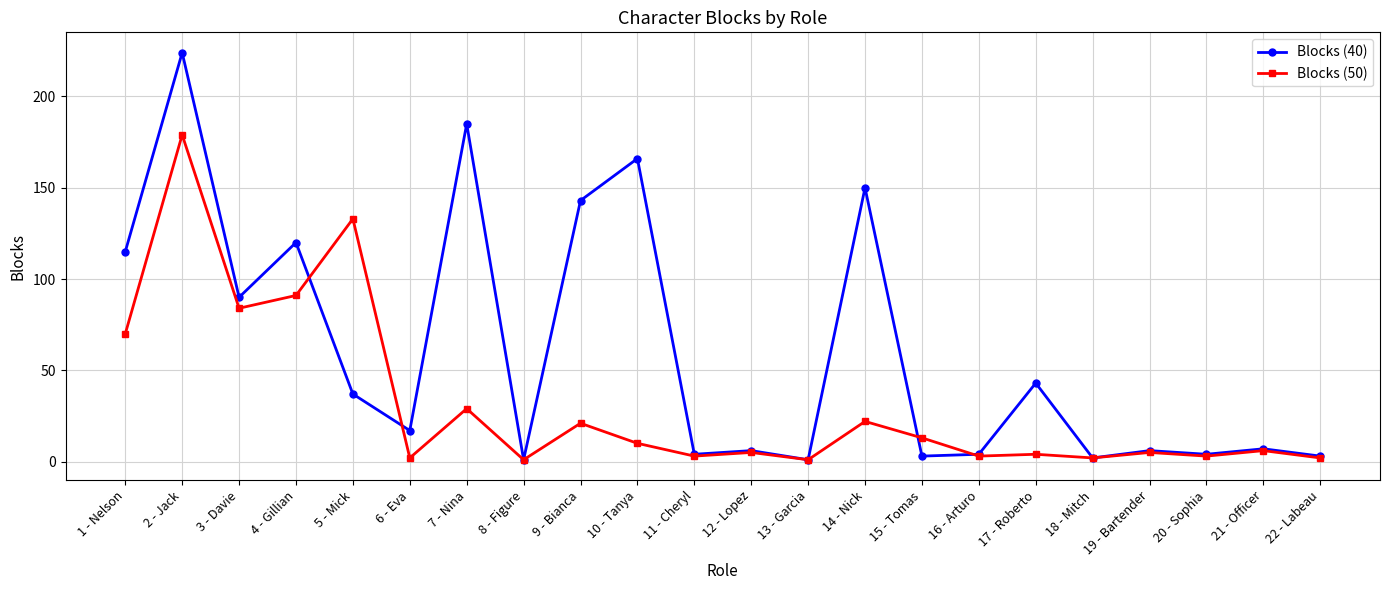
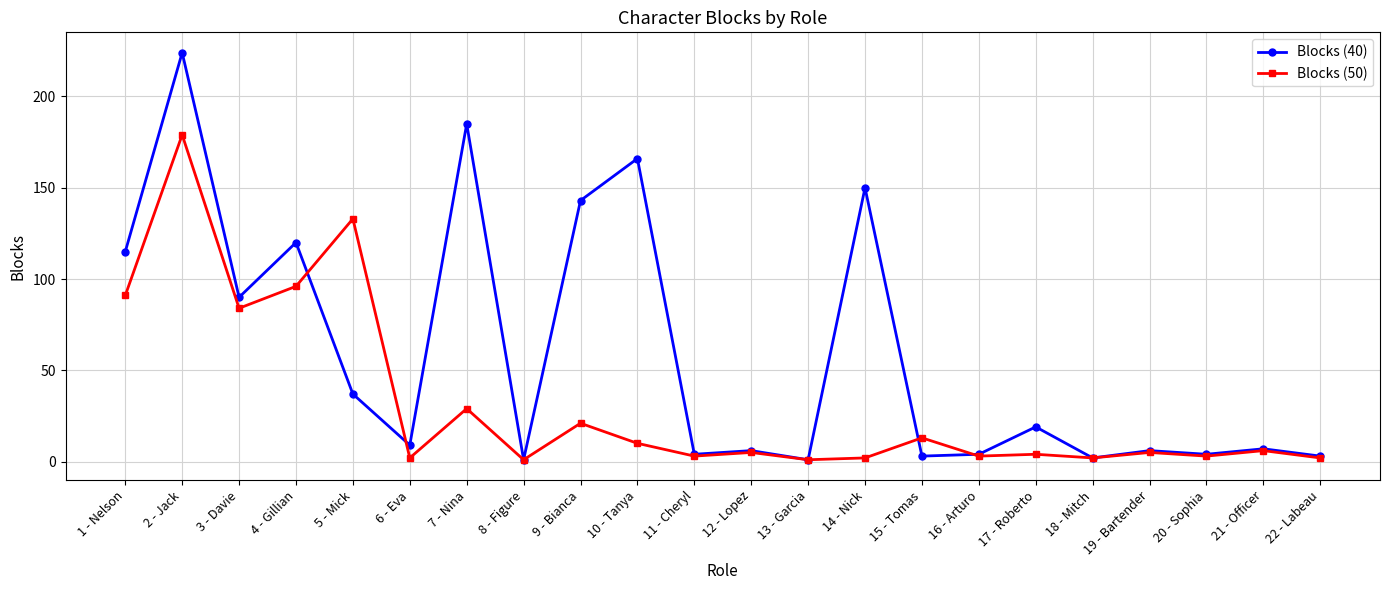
Blocks (50), 1 - Nelson: 70 -> 91
Blocks (50), 4 - Gillian: 91 -> 96
Blocks (40), 6 - Eva: 17 -> 9
Blocks (50), 14 - Nick: 22 -> 2
Blocks (40), 17 - Roberto: 43 -> 19
